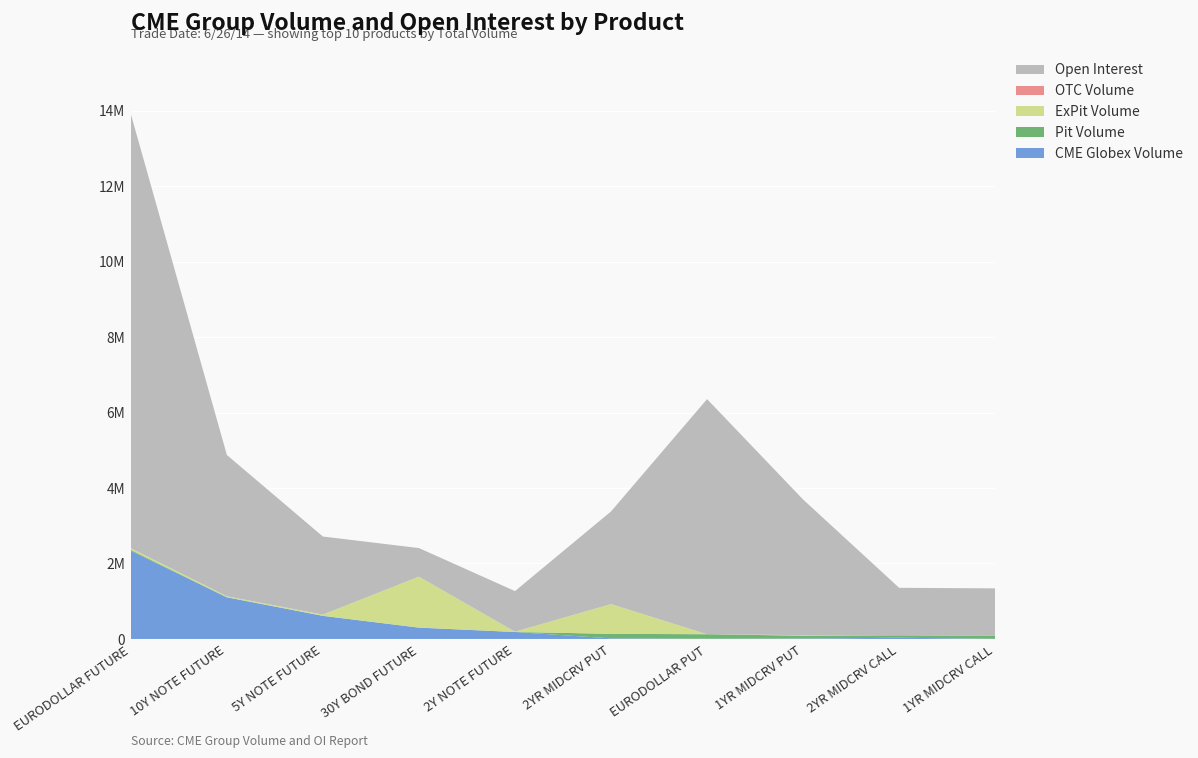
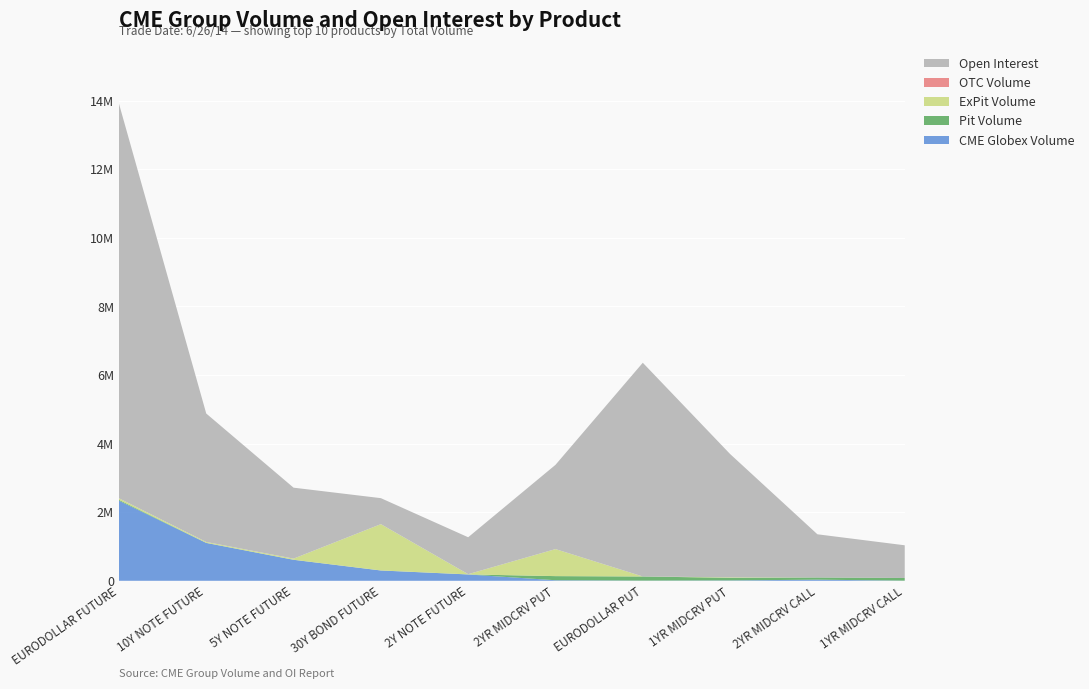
Open Interest, 1YR MIDCRV CALL: 1300000 -> 1000000
